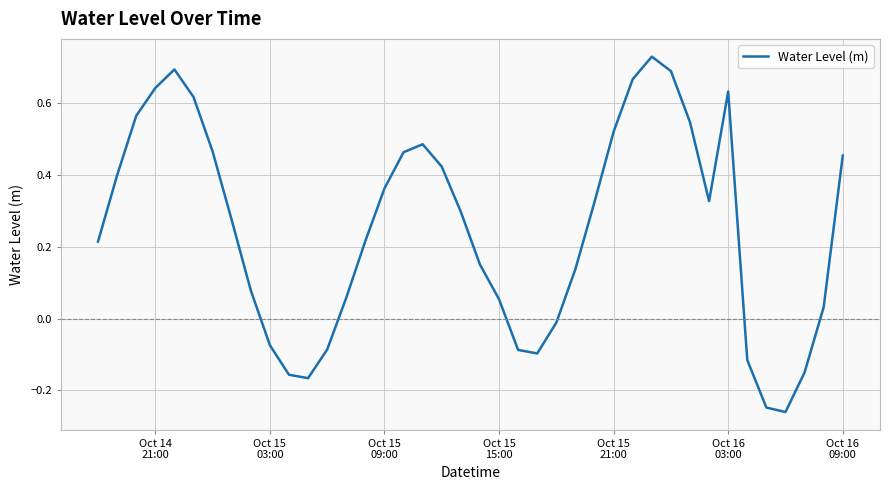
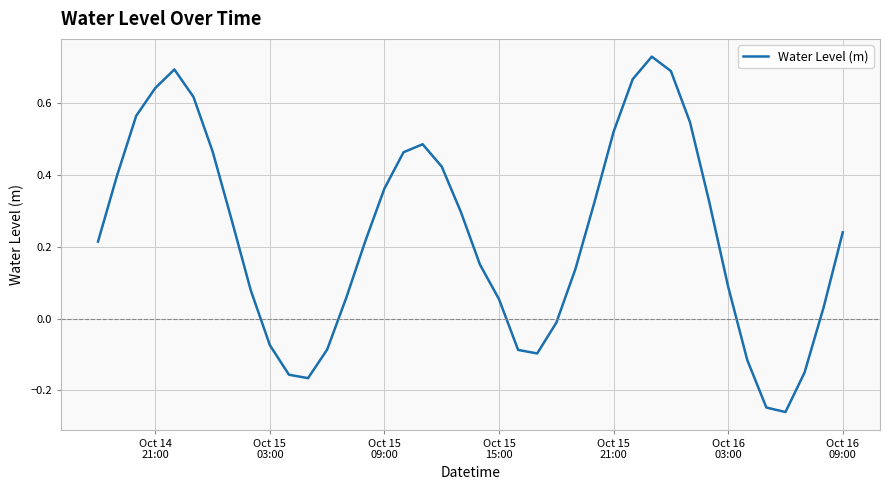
Oct 16 03:00: 0.63 -> 0.09
Oct 16 09:00: 0.45 -> 0.24
